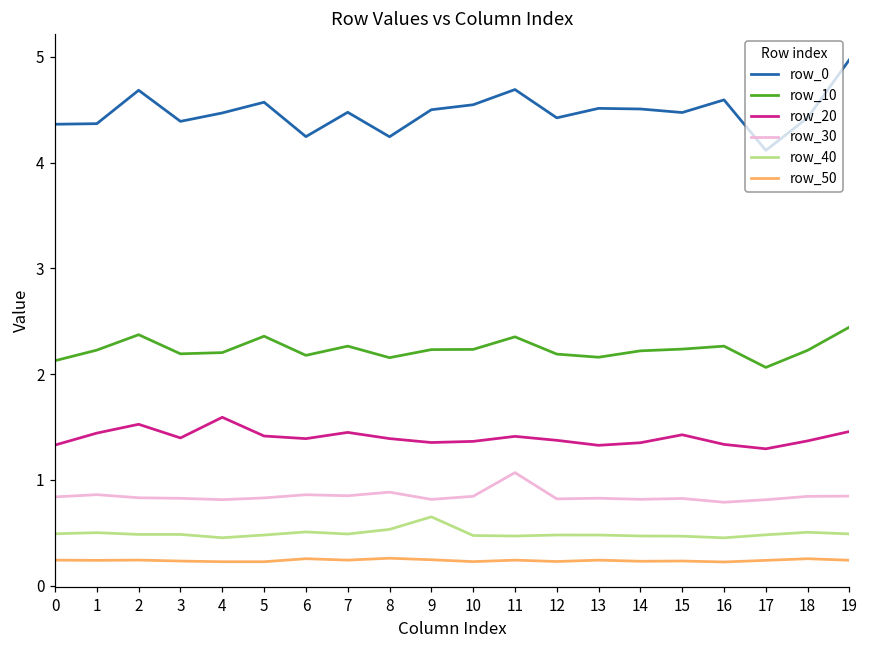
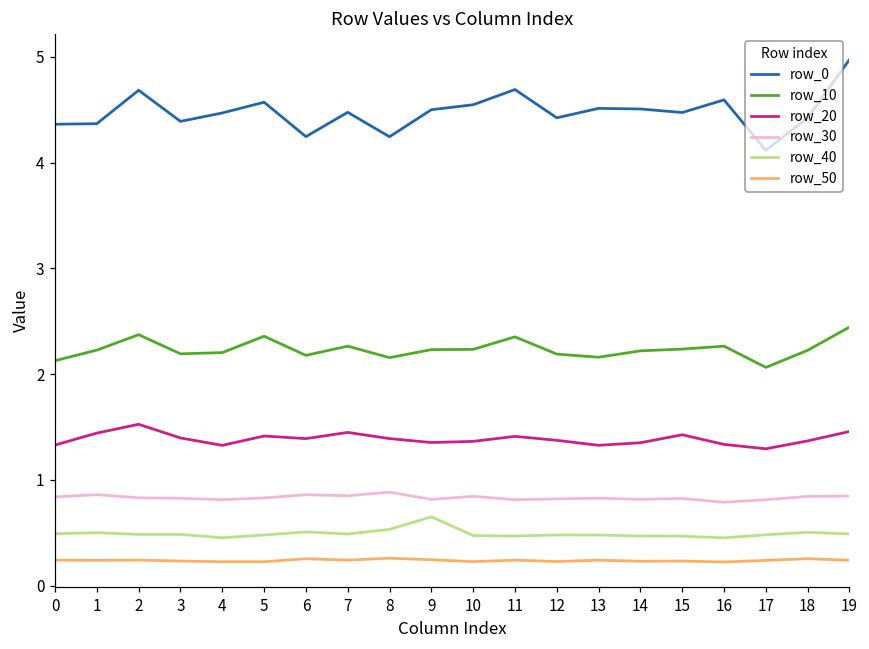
row_20, 4: 1.6 -> 1.3
row_30, 11: 1.1 -> 0.8
